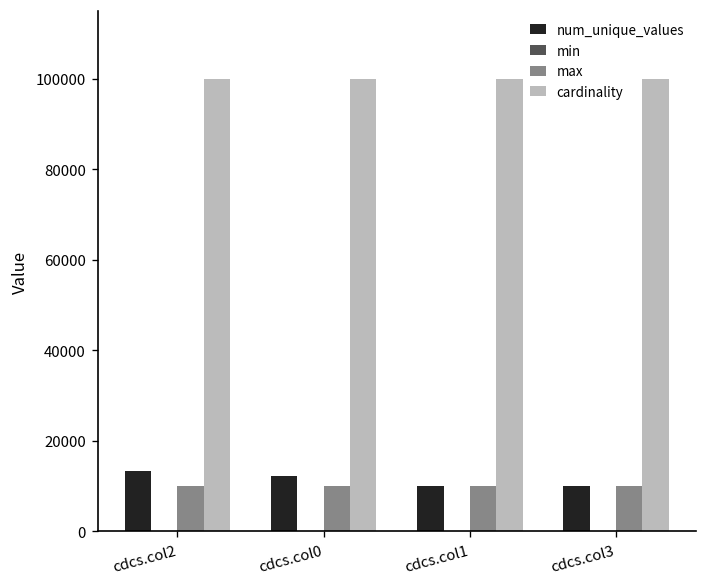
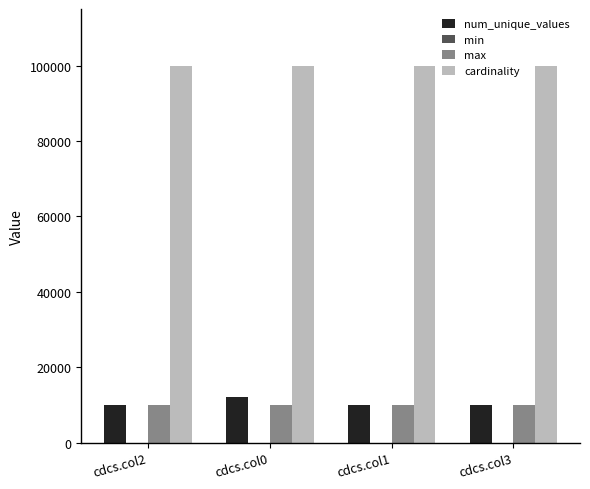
num_unique_values, cdcs.col2: 13000 -> 10000
